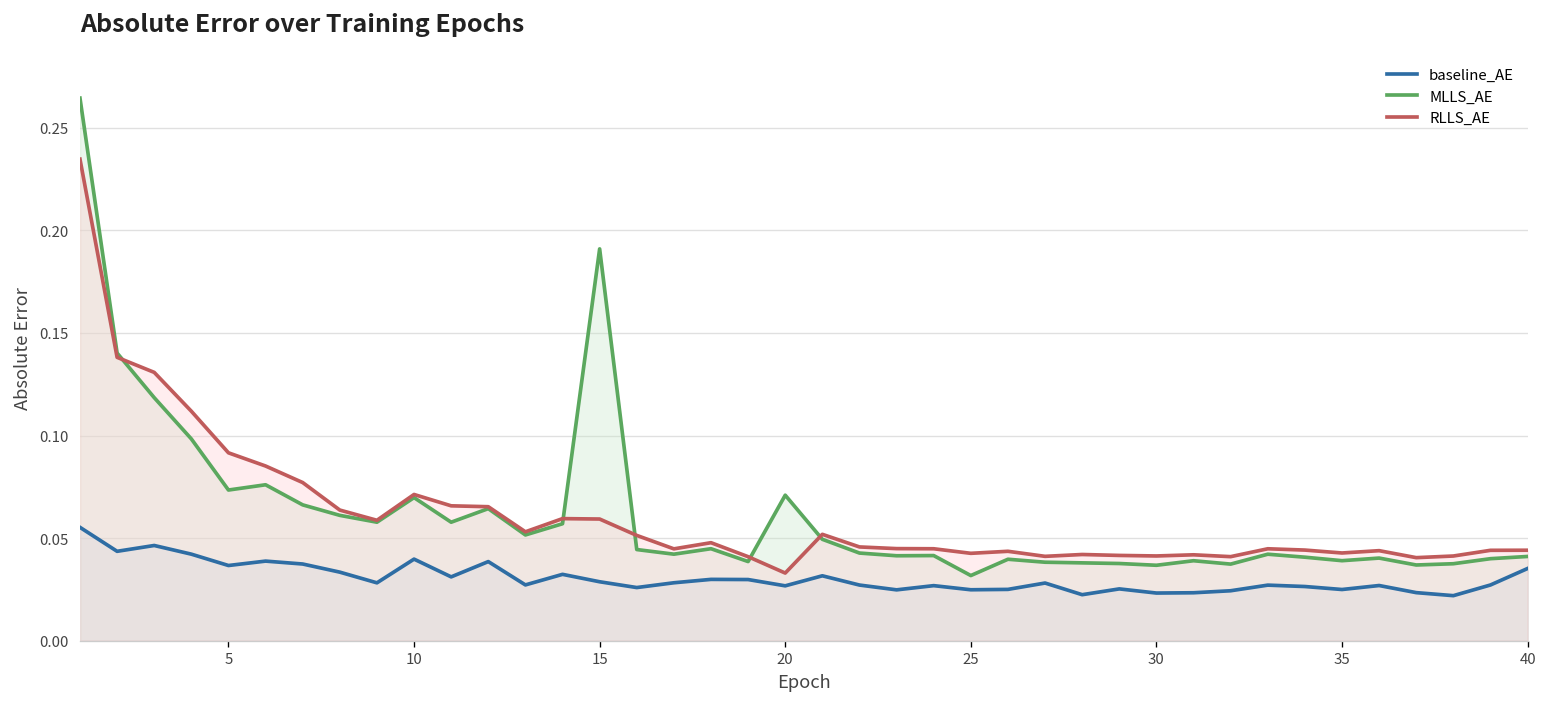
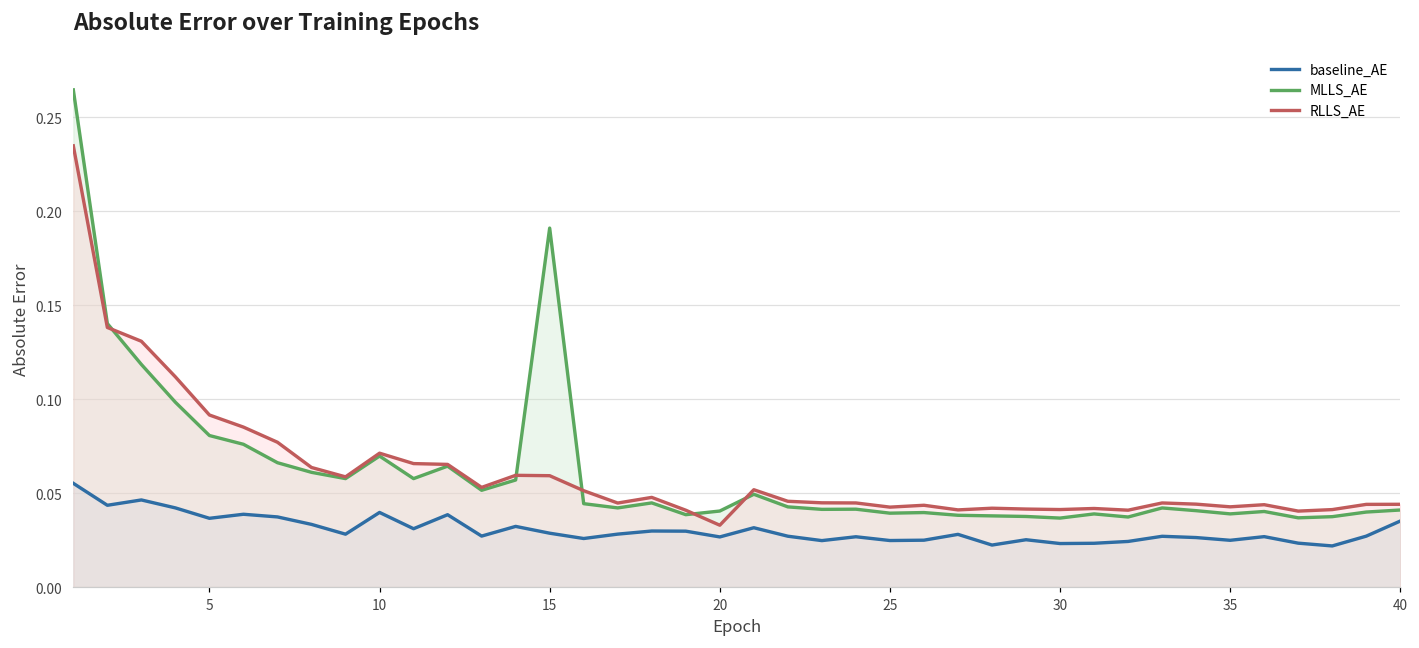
MLLS_AE, 5: 0.073 -> 0.081
MLLS_AE, 20: 0.071 -> 0.041
MLLS_AE, 25: 0.032 -> 0.039
